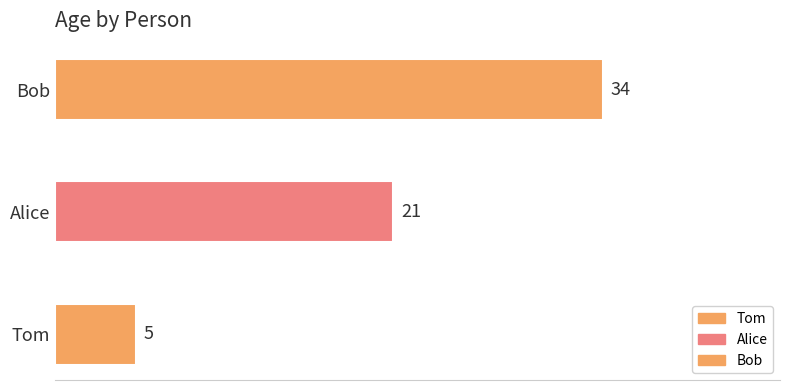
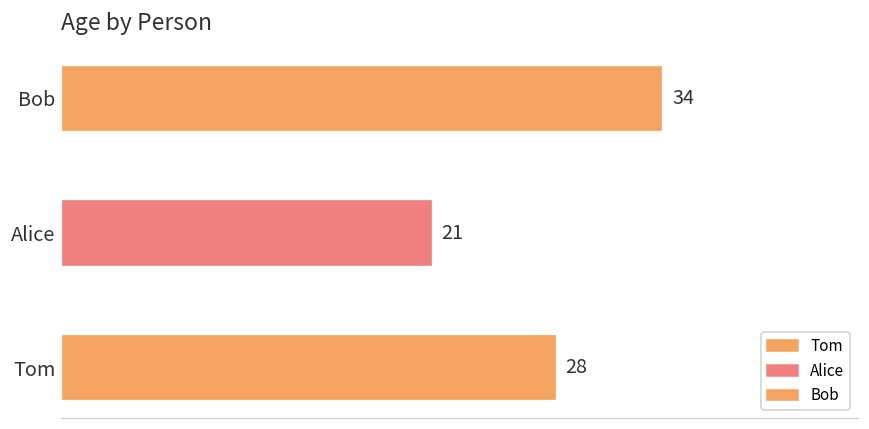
Tom: 5 -> 28
